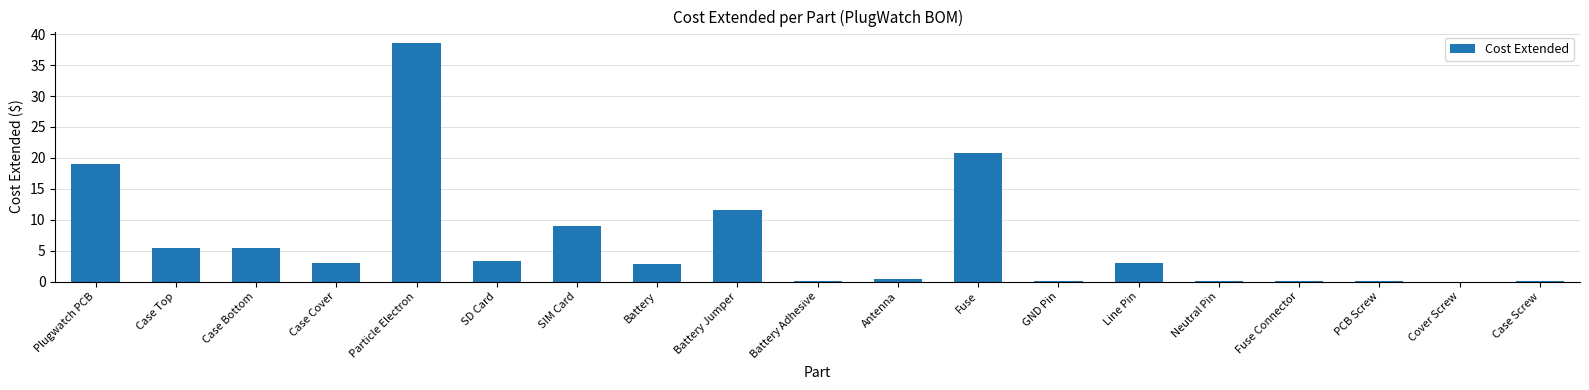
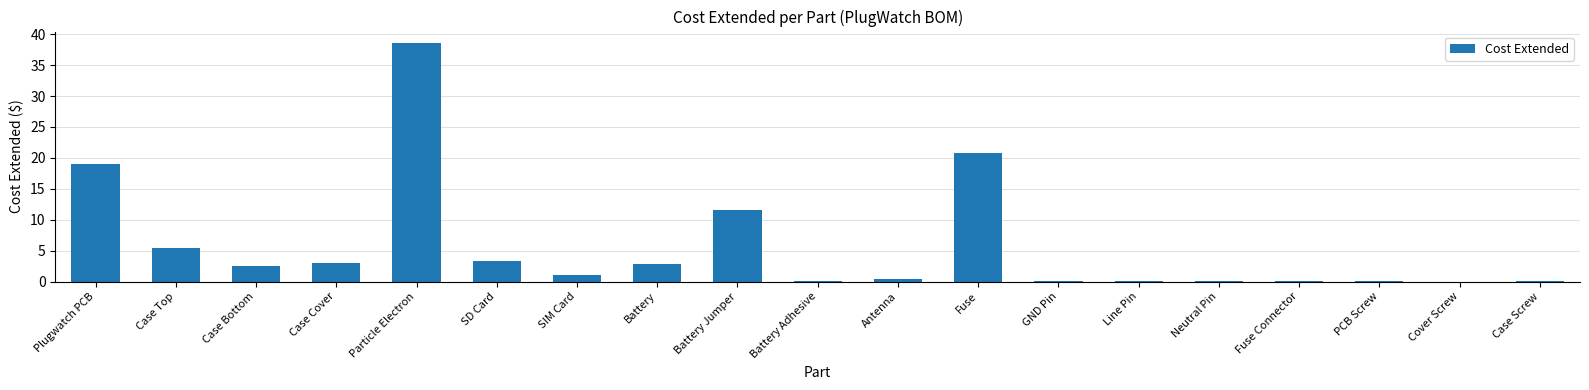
Case Bottom: 6 -> 3
SIM Card: 9 -> 1
Line Pin: 3 -> 0
